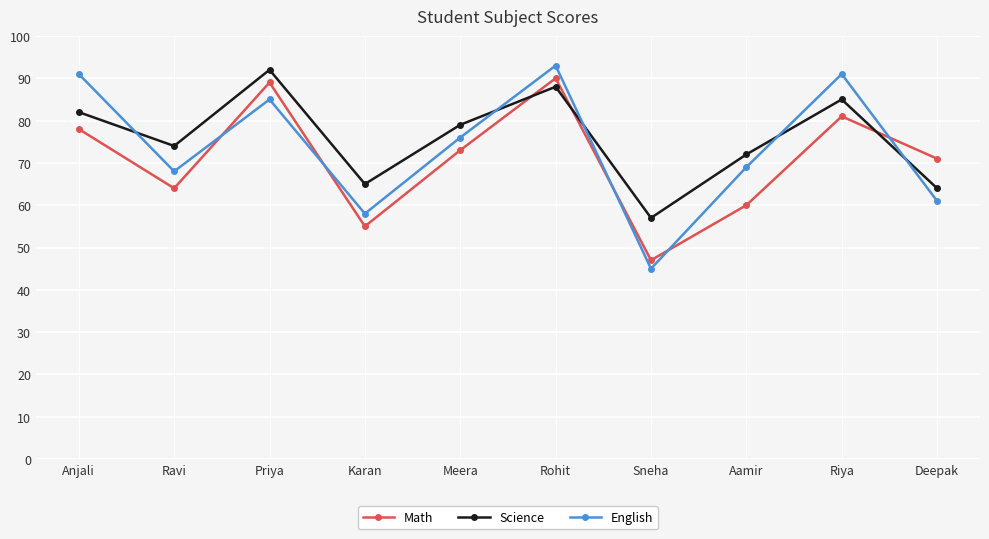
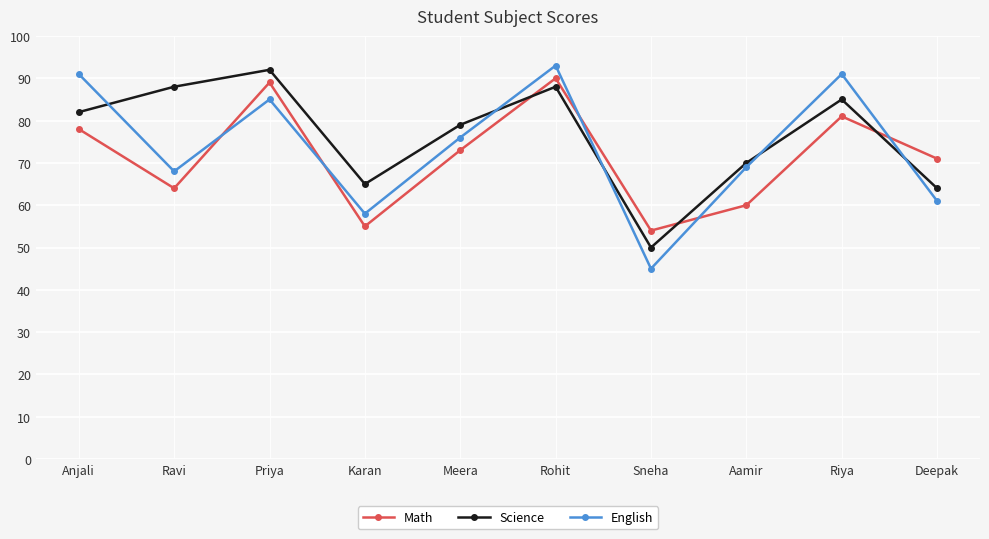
Science, Ravi: 74 -> 88
Math, Sneha: 47 -> 54
Science, Sneha: 57 -> 50
Science, Aamir: 72 -> 70
